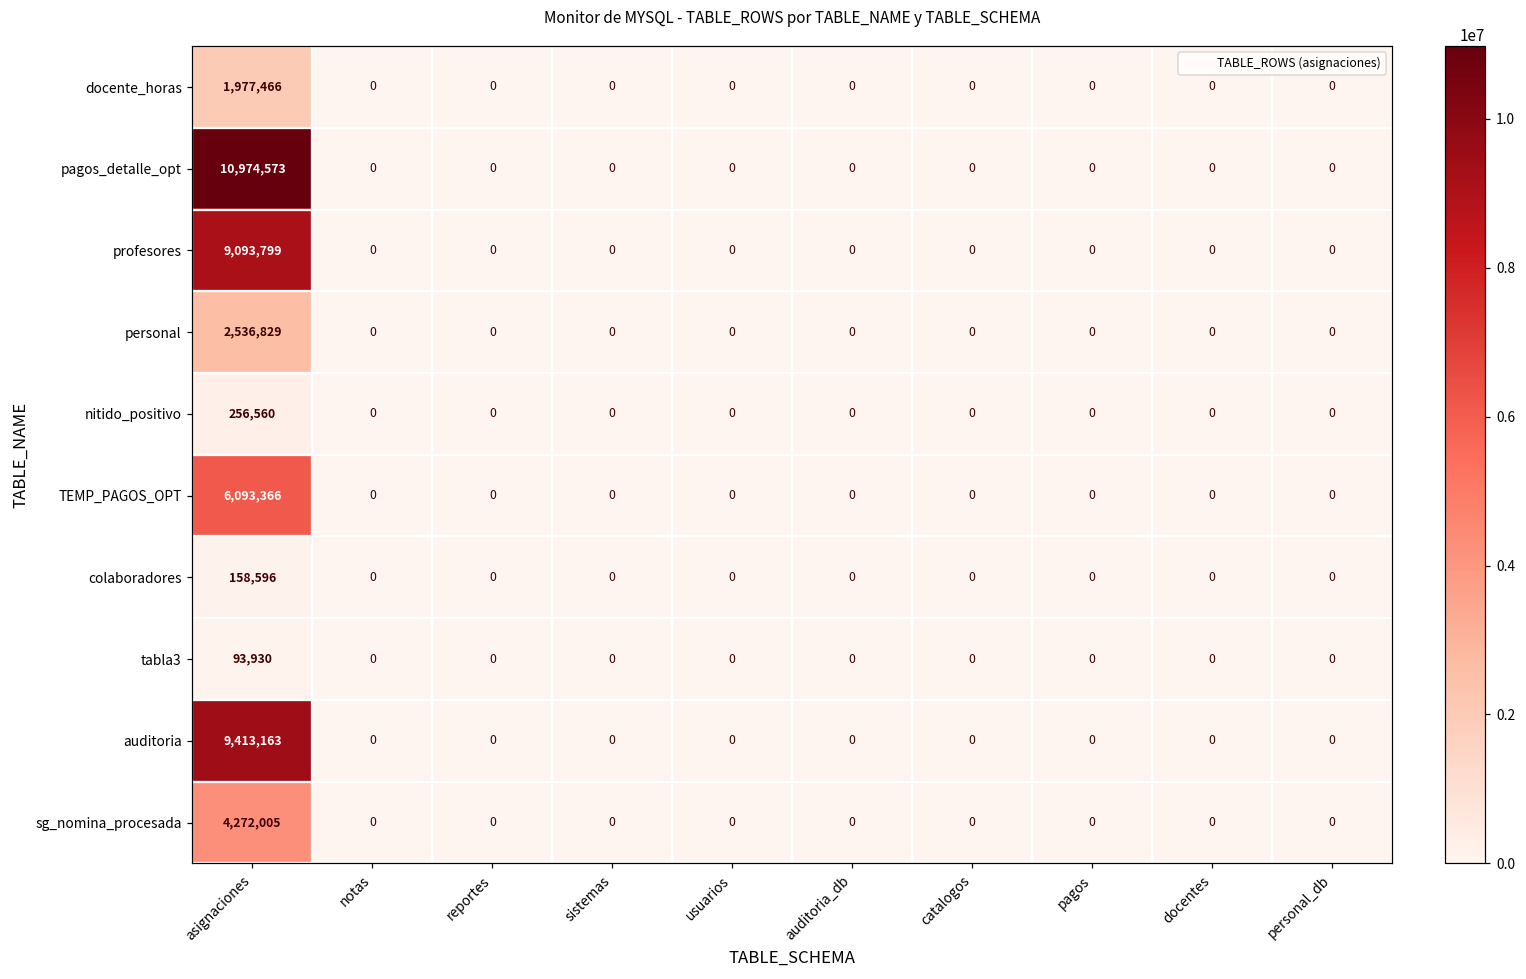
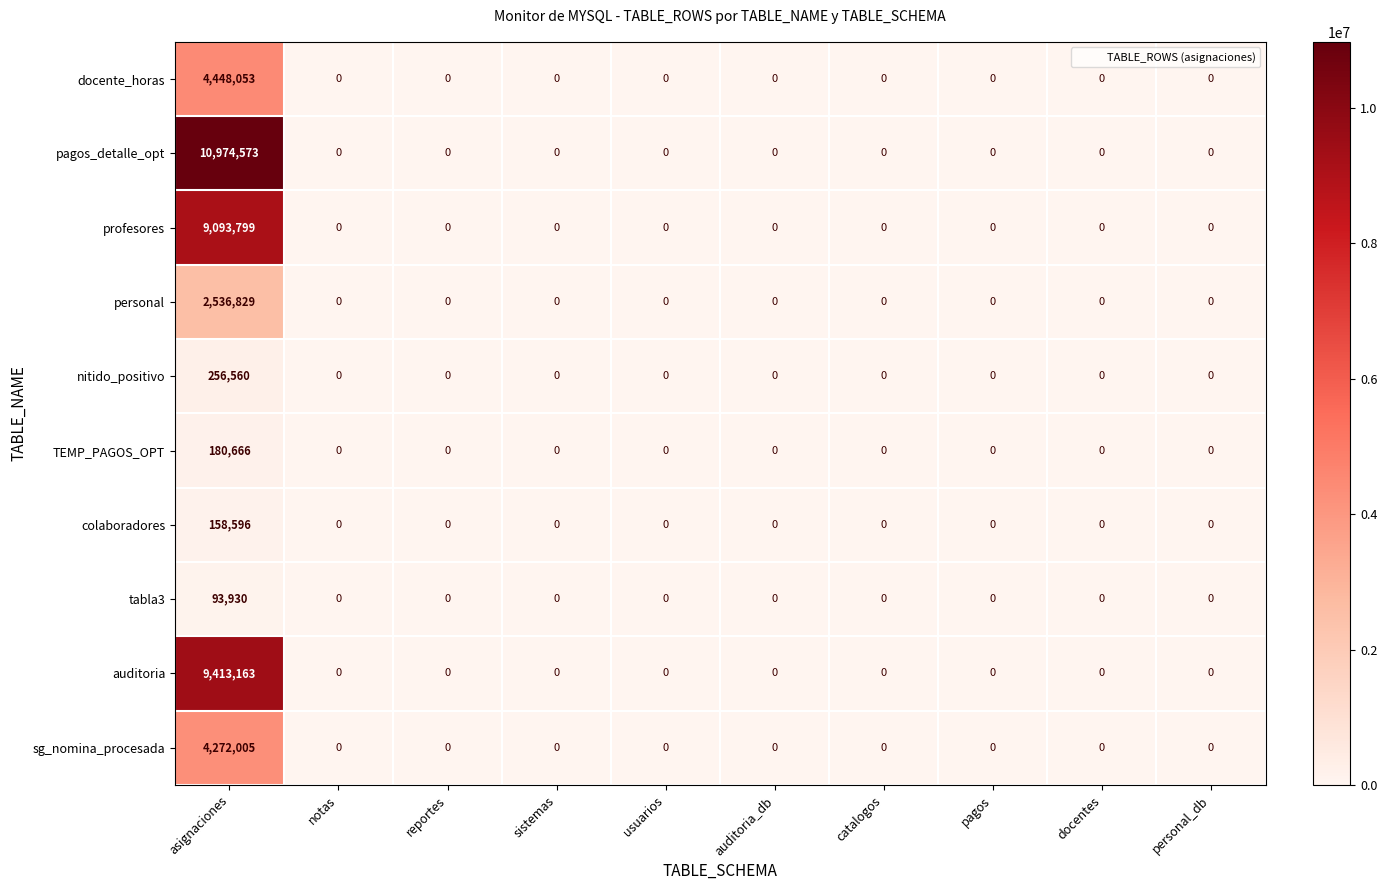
docente_horas, asignaciones: 1,977,466 -> 4,448,053
TEMP_PAGOS_OPT, asignaciones: 6,093,366 -> 180,666
